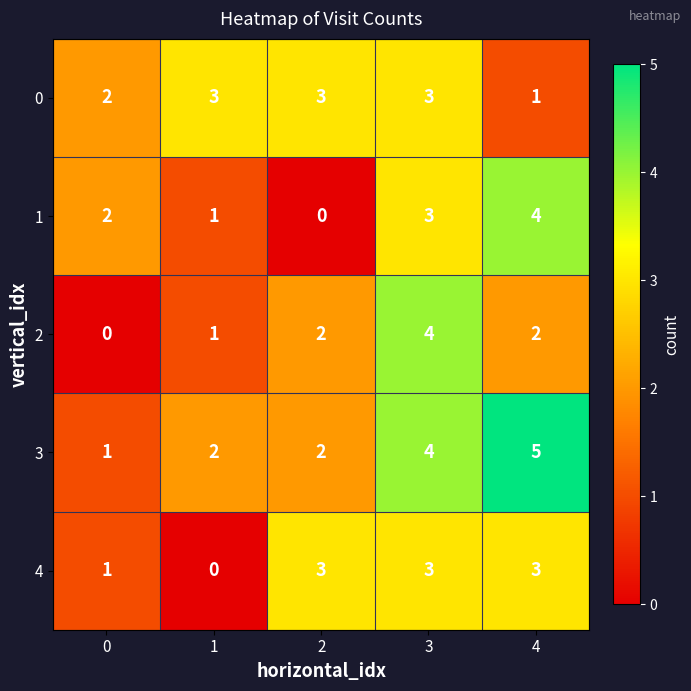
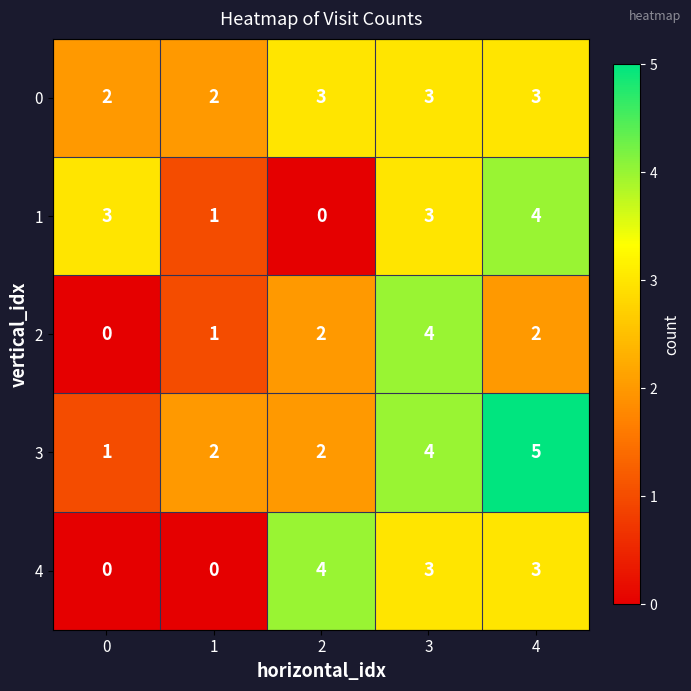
0, 1: 3 -> 2
0, 4: 1 -> 3
1, 0: 2 -> 3
4, 0: 1 -> 0
4, 2: 3 -> 4
